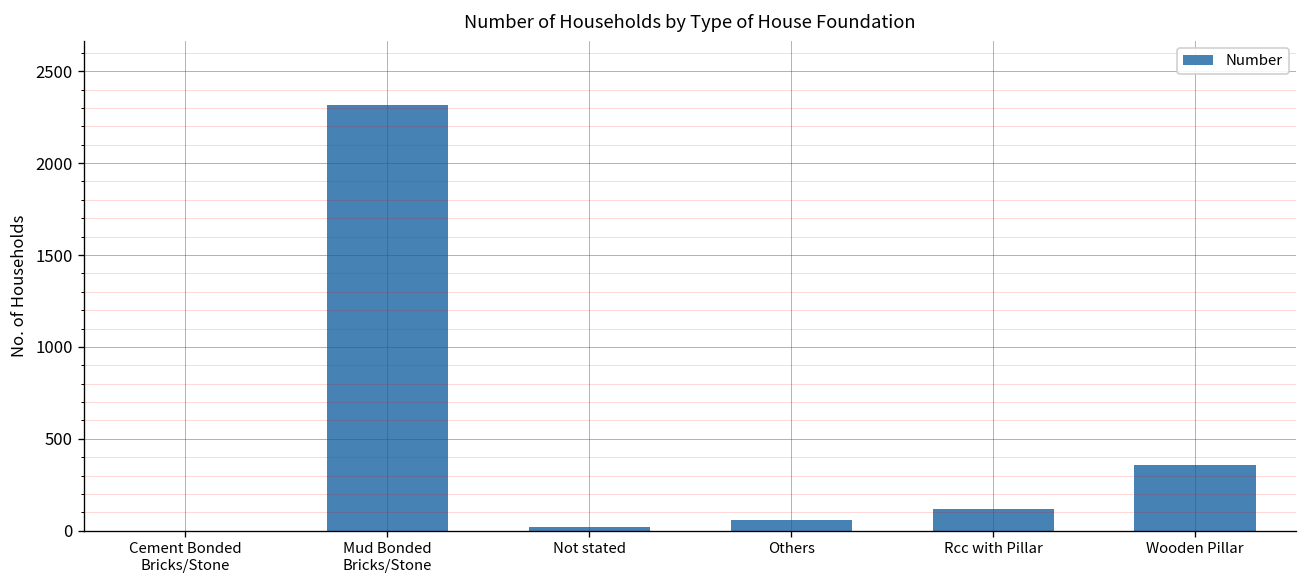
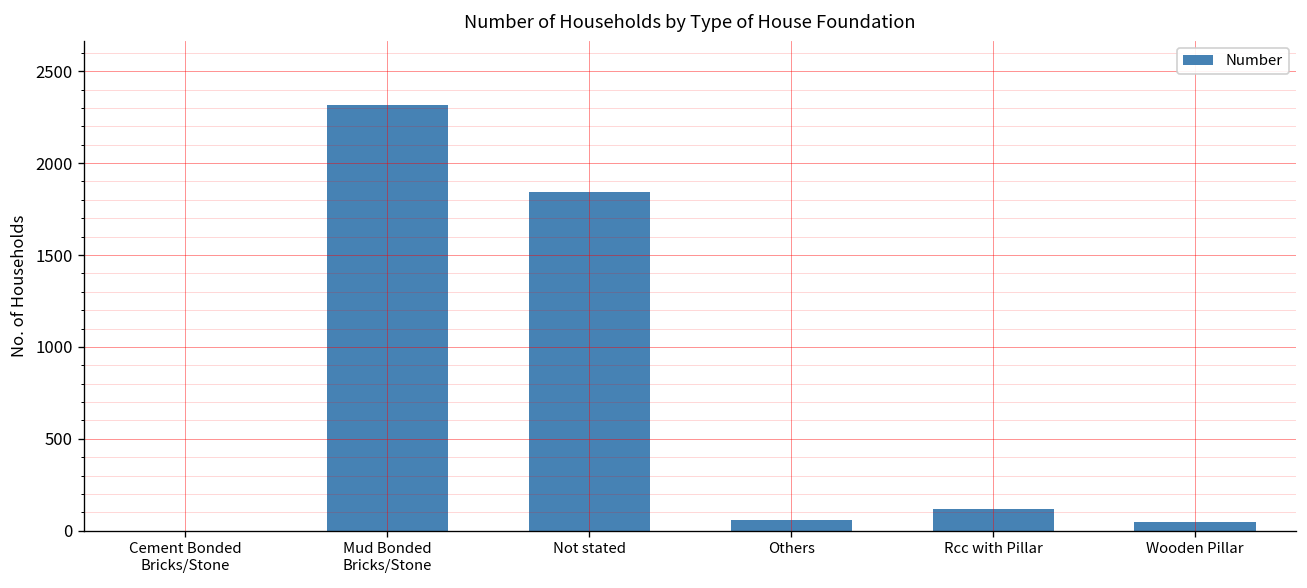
Not stated: 20 -> 1840
Wooden Pillar: 360 -> 50
